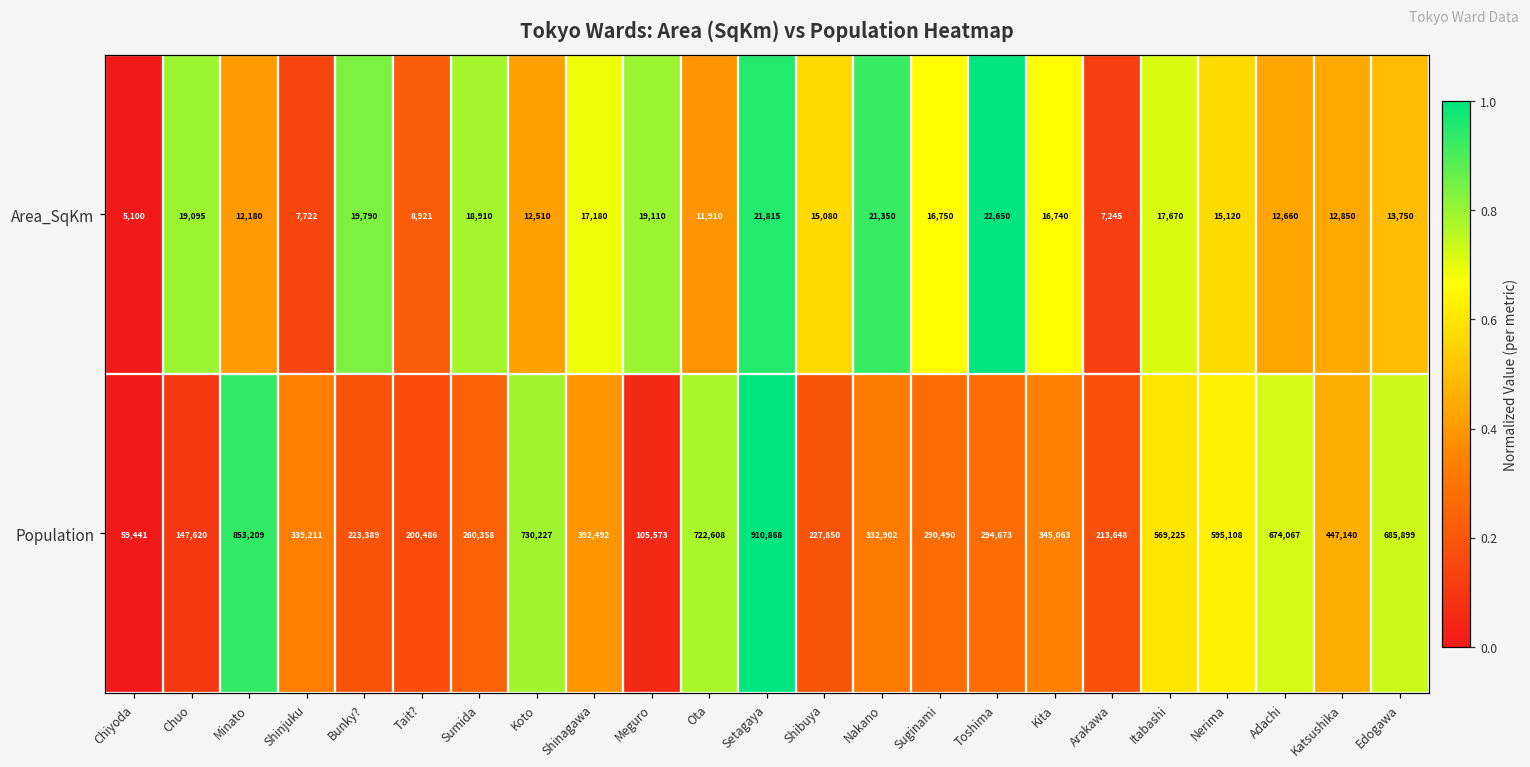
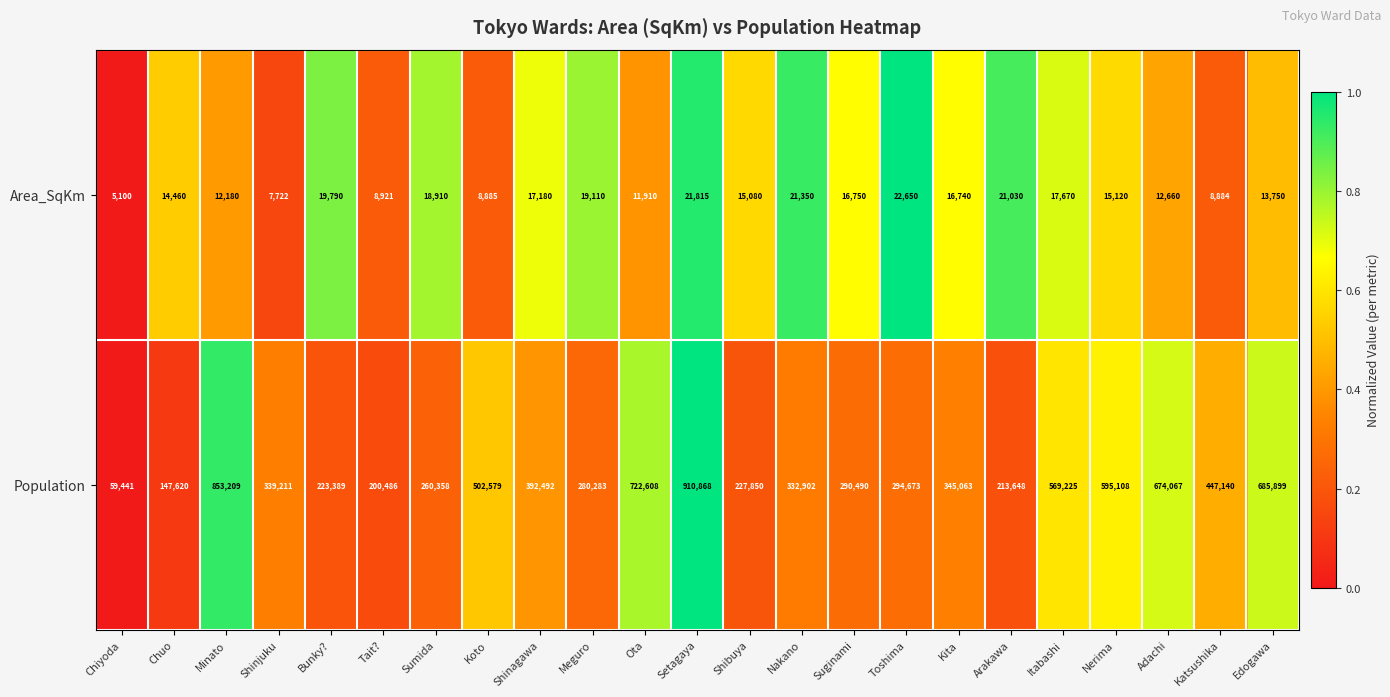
Area_SqKm, Chuo: 19,095 -> 14,460
Area_SqKm, Koto: 12,510 -> 8,885
Area_SqKm, Arakawa: 7,245 -> 21,030
Area_SqKm, Katsushika: 12,850 -> 8,884
Population, Koto: 730,227 -> 502,579
Population, Meguro: 105,573 -> 280,283
